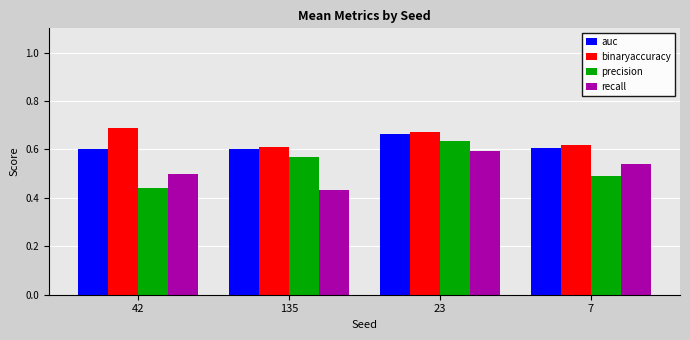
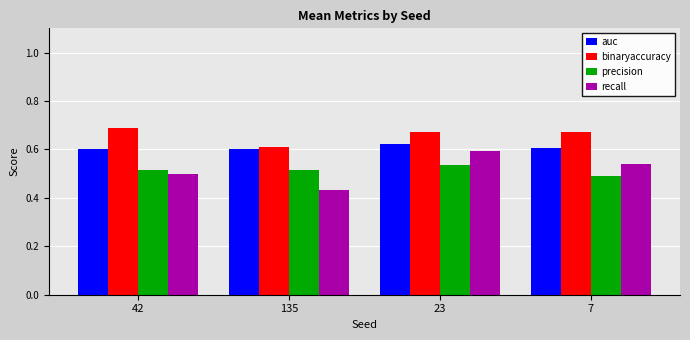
precision, 42: 0.44 -> 0.52
precision, 135: 0.57 -> 0.51
auc, 23: 0.66 -> 0.62
precision, 23: 0.63 -> 0.53
binaryaccuracy, 7: 0.62 -> 0.67
